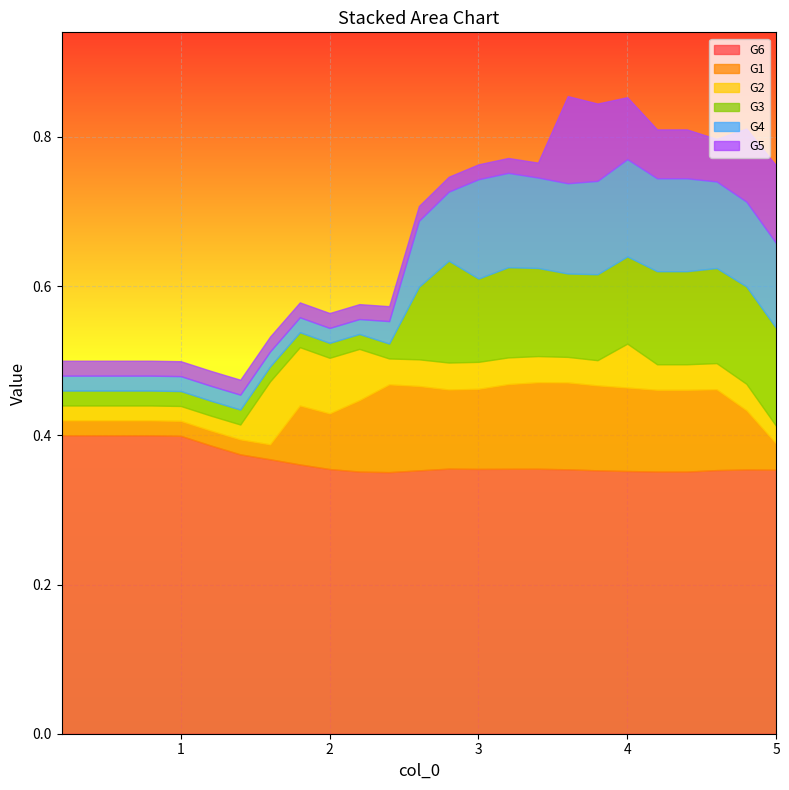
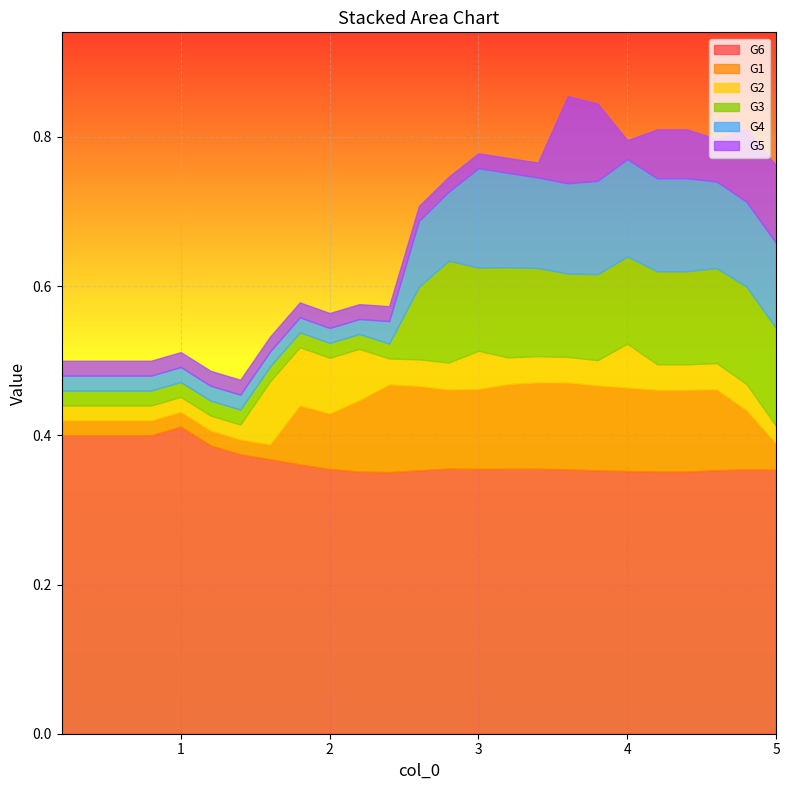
G6, 1: 0.40 -> 0.41
G2, 3: 0.04 -> 0.05
G5, 4: 0.08 -> 0.03
